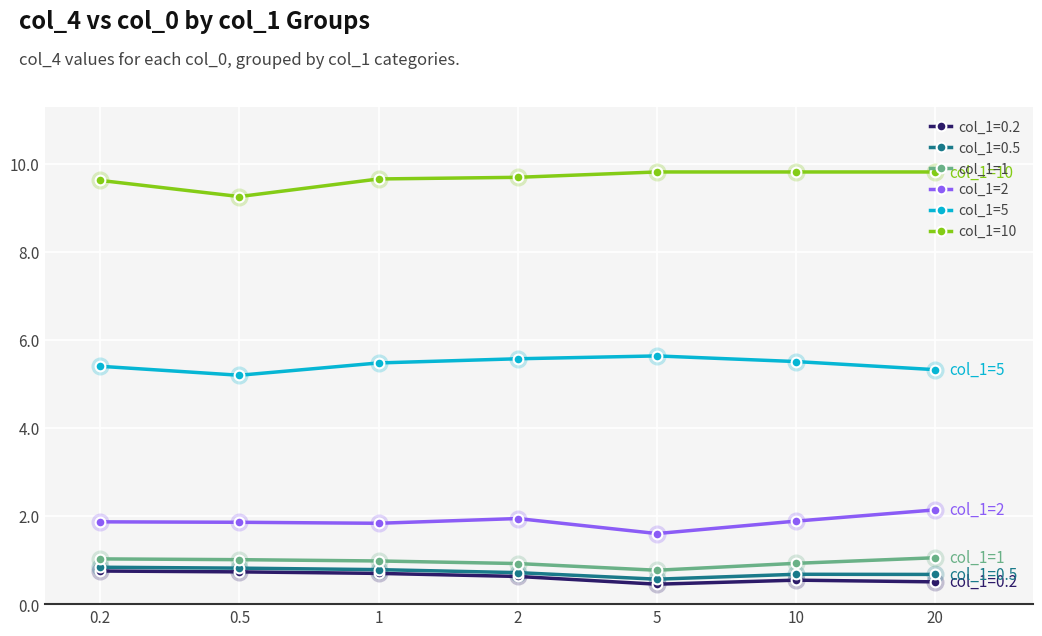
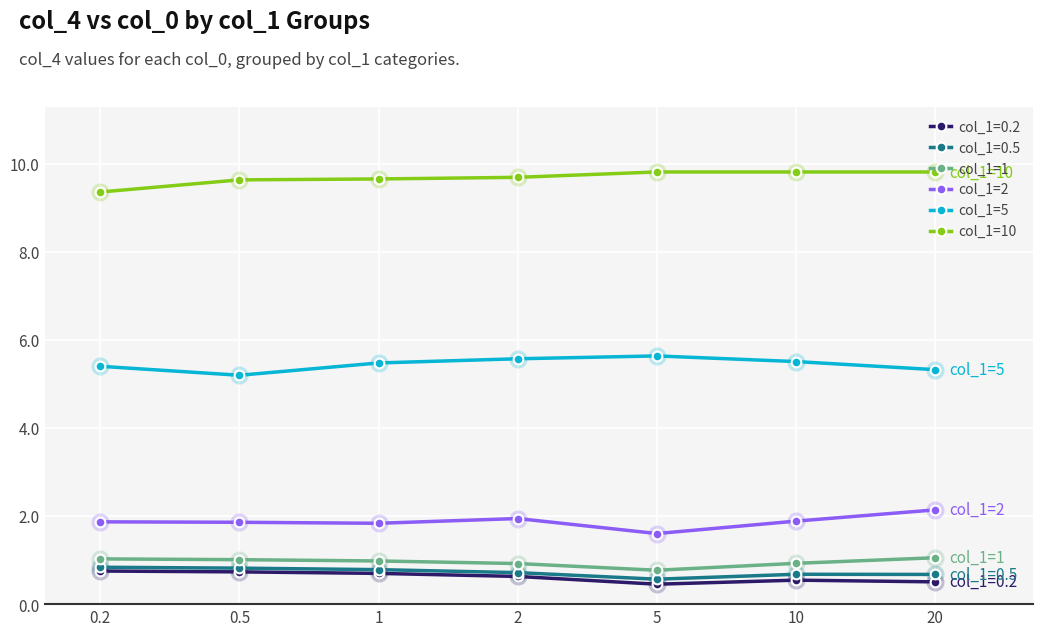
col_1=10, 0.2: 9.6 -> 9.4
col_1=10, 0.5: 9.3 -> 9.6
